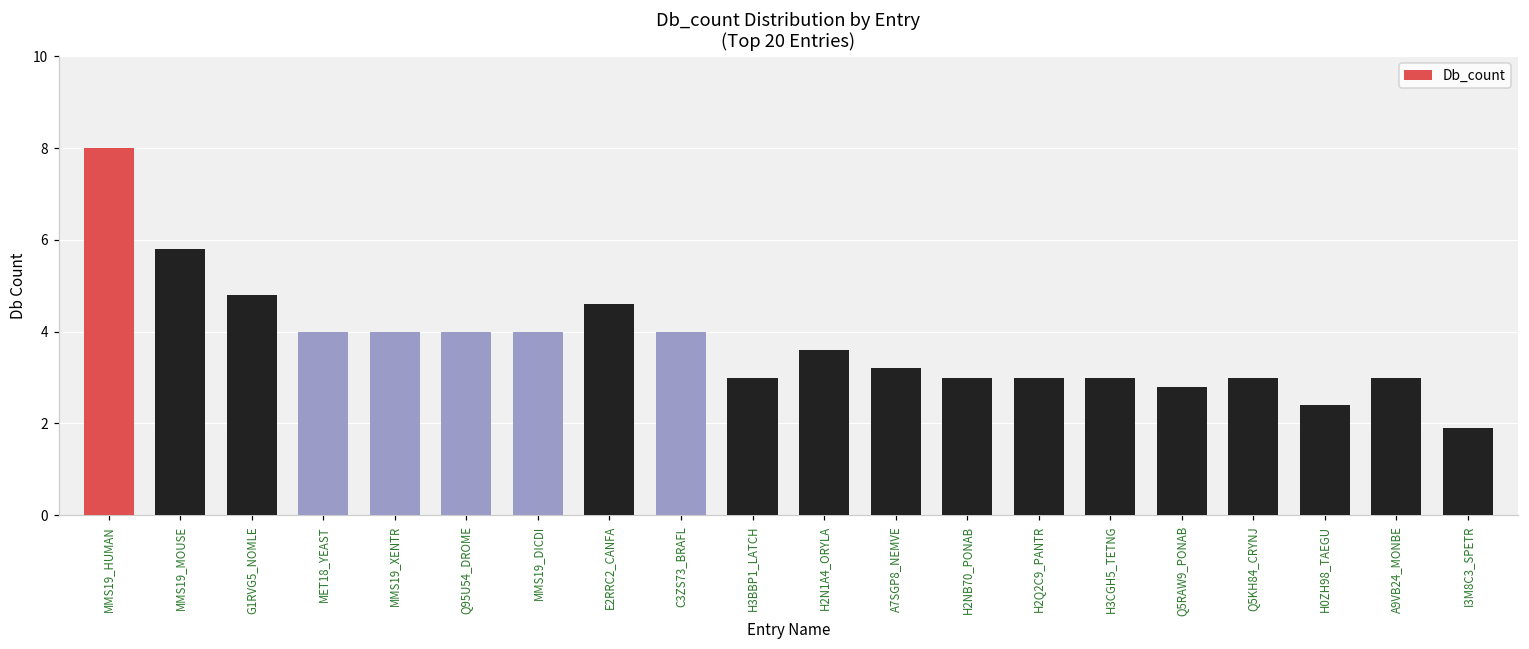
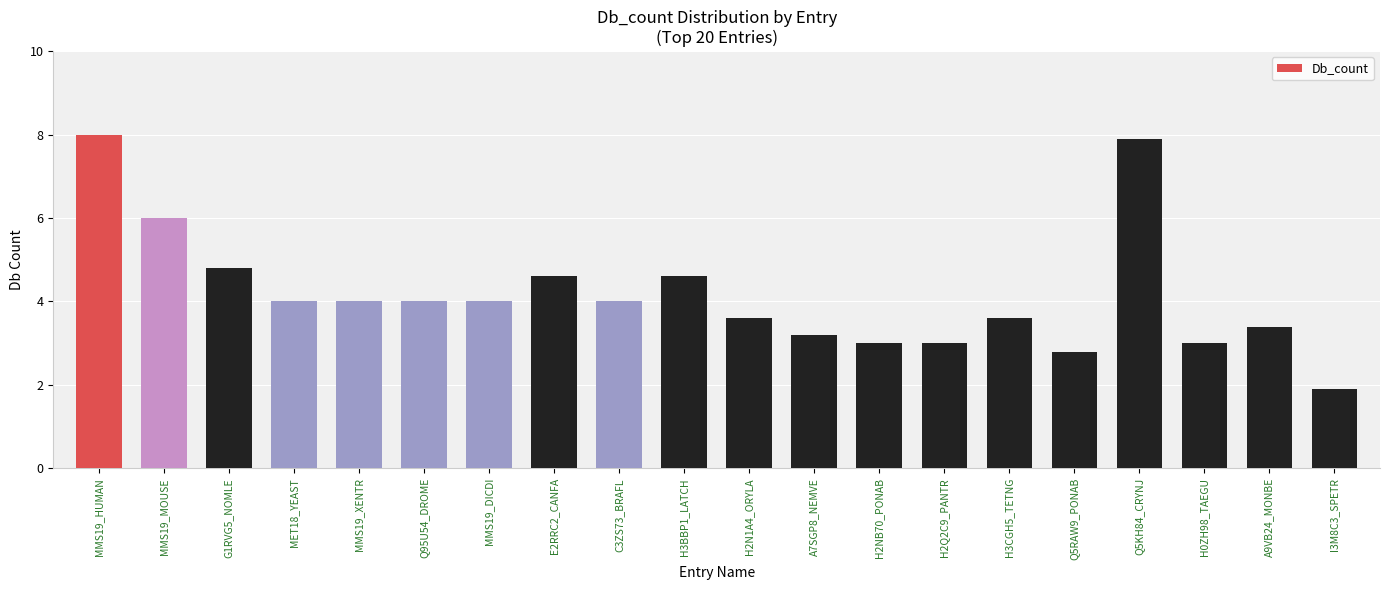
MMS19_MOUSE: 5.8 -> 6.0
H3BBP1_LATCH: 3.0 -> 4.6
H3CGH5_TETNG: 3.0 -> 3.6
Q5KH84_CRYNJ: 3.0 -> 7.9
H0ZH98_TAEGU: 2.4 -> 3.0
A9VB24_MONBE: 3.0 -> 3.4
